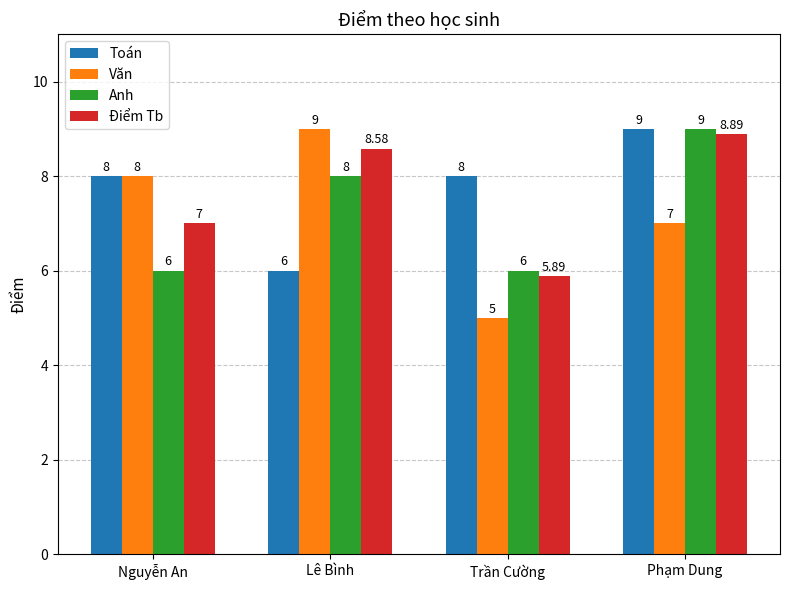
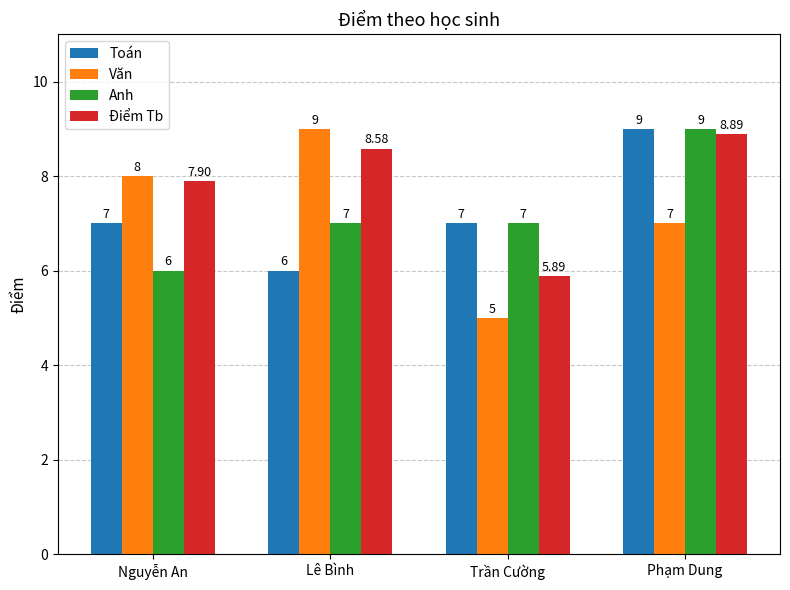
Toán, Nguyễn An: 8 -> 7
Điểm Tb, Nguyễn An: 7 -> 7.90
Anh, Lê Bình: 8 -> 7
Toán, Trần Cường: 8 -> 7
Anh, Trần Cường: 6 -> 7
